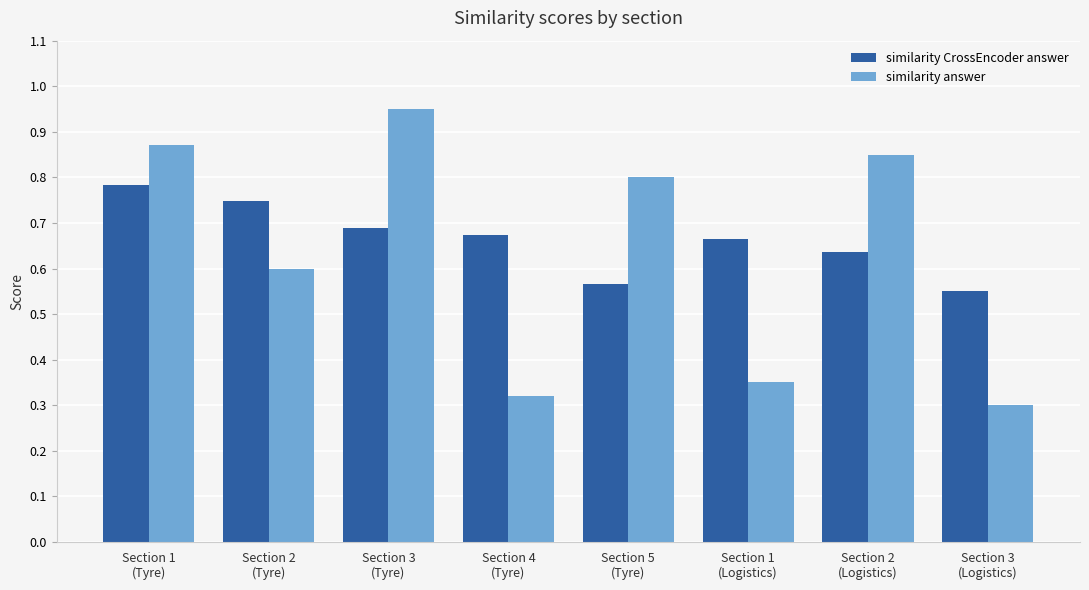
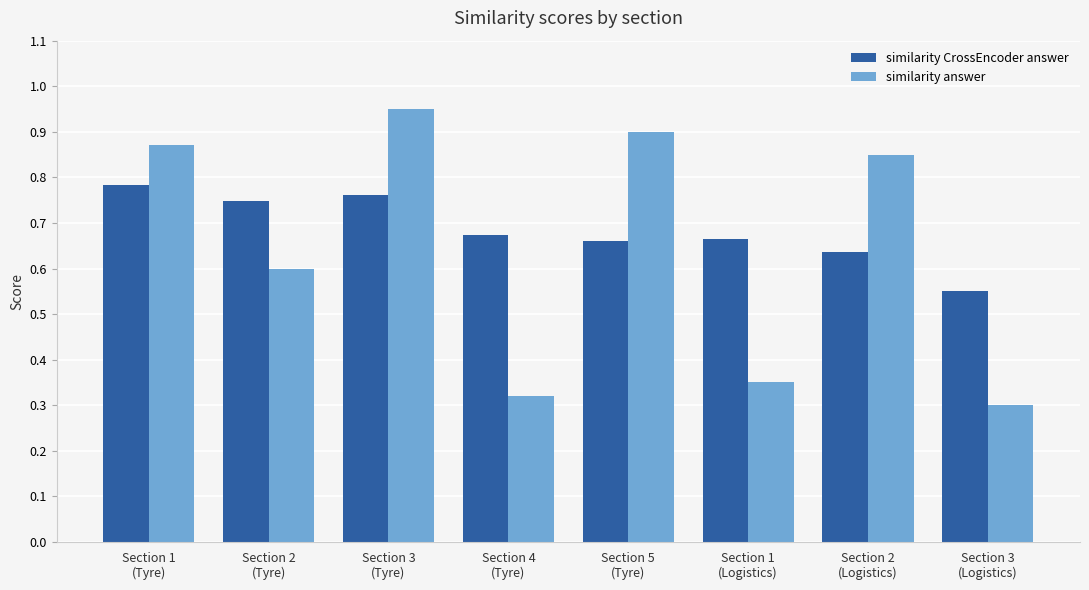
similarity CrossEncoder answer, Section 3 (Tyre): 0.69 -> 0.76
similarity CrossEncoder answer, Section 5 (Tyre): 0.57 -> 0.66
similarity answer, Section 5 (Tyre): 0.8 -> 0.9
